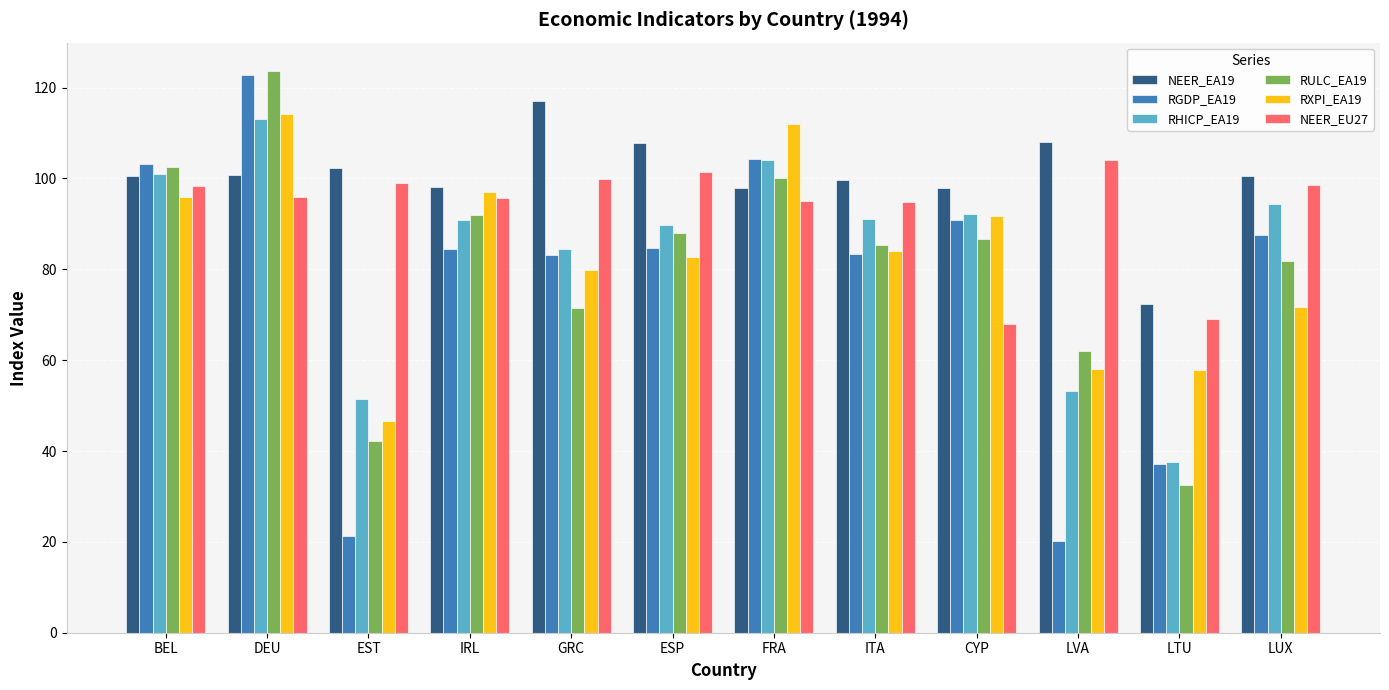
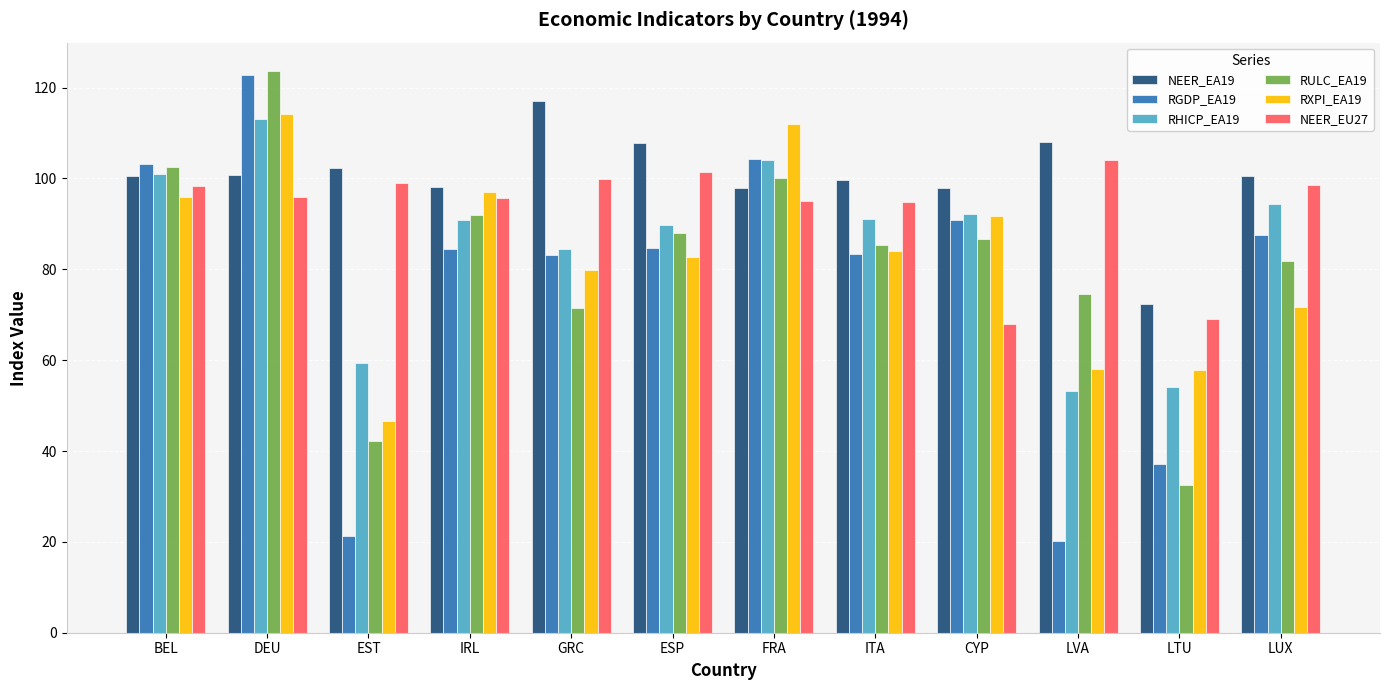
RHICP_EA19, EST: 51 -> 59
RULC_EA19, LVA: 62 -> 75
RHICP_EA19, LTU: 38 -> 54
